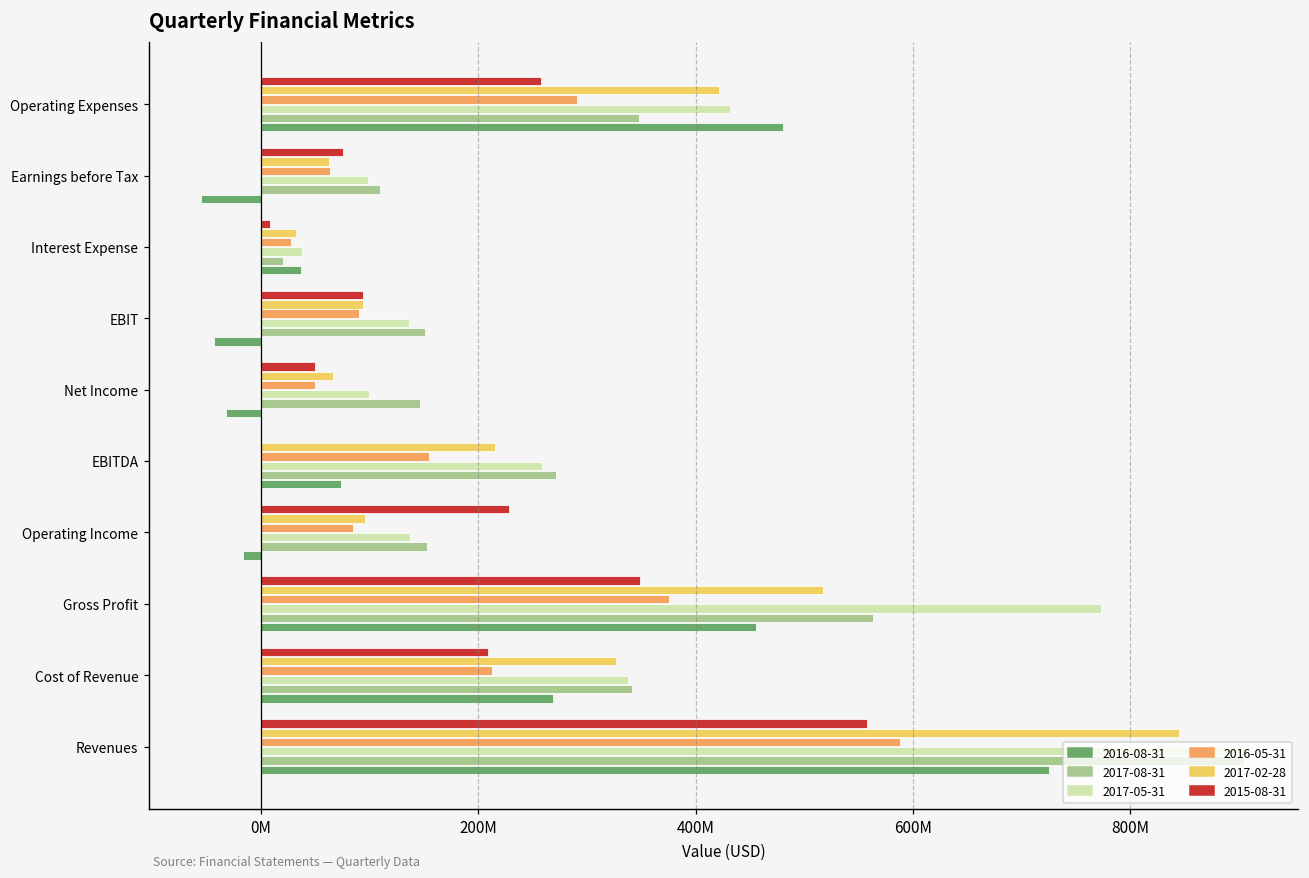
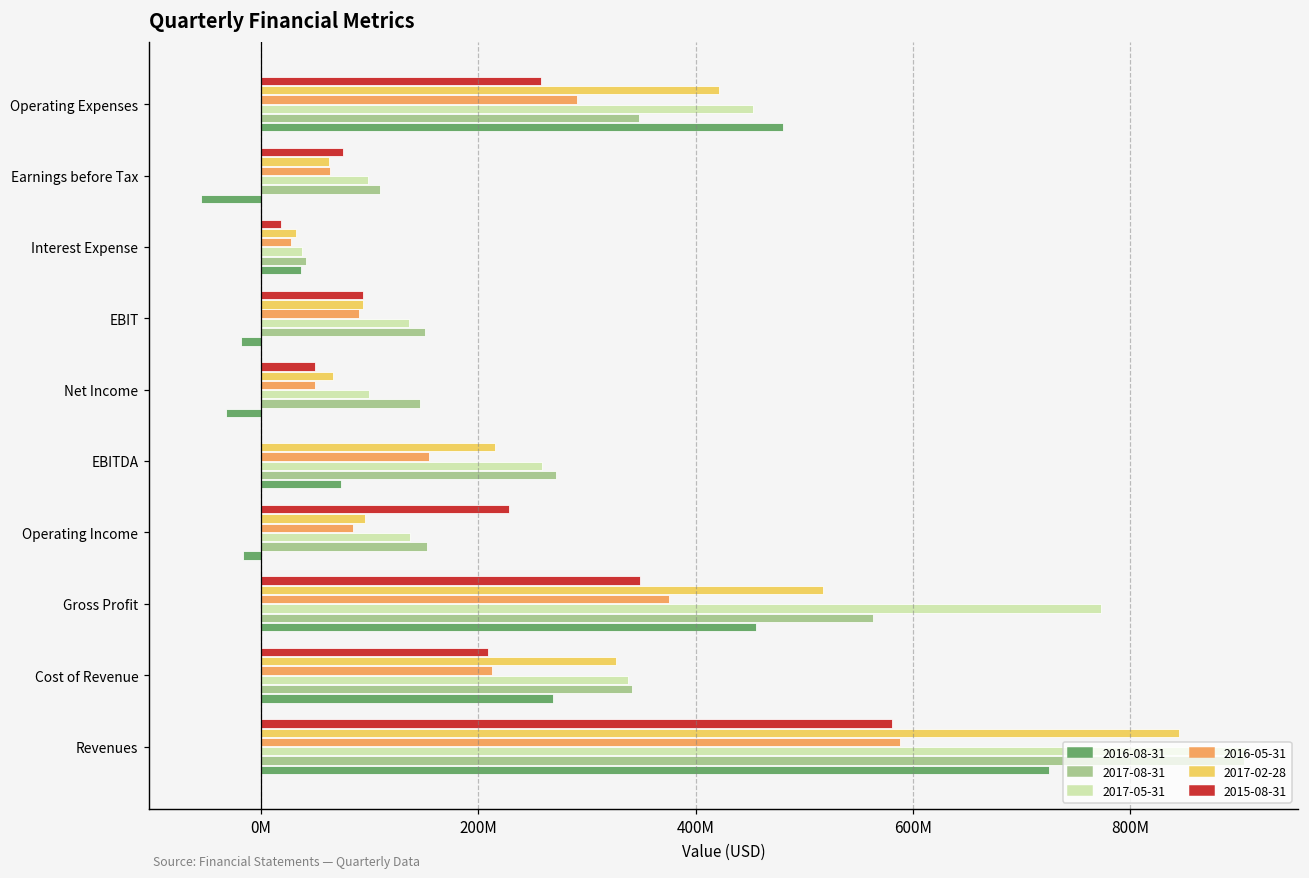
2017-05-31, Operating Expenses: 430000000 -> 450000000
2015-08-31, Interest Expense: 10000000 -> 20000000
2017-08-31, Interest Expense: 20000000 -> 40000000
2016-08-31, EBIT: -40000000 -> -20000000
2015-08-31, Revenues: 560000000 -> 580000000
